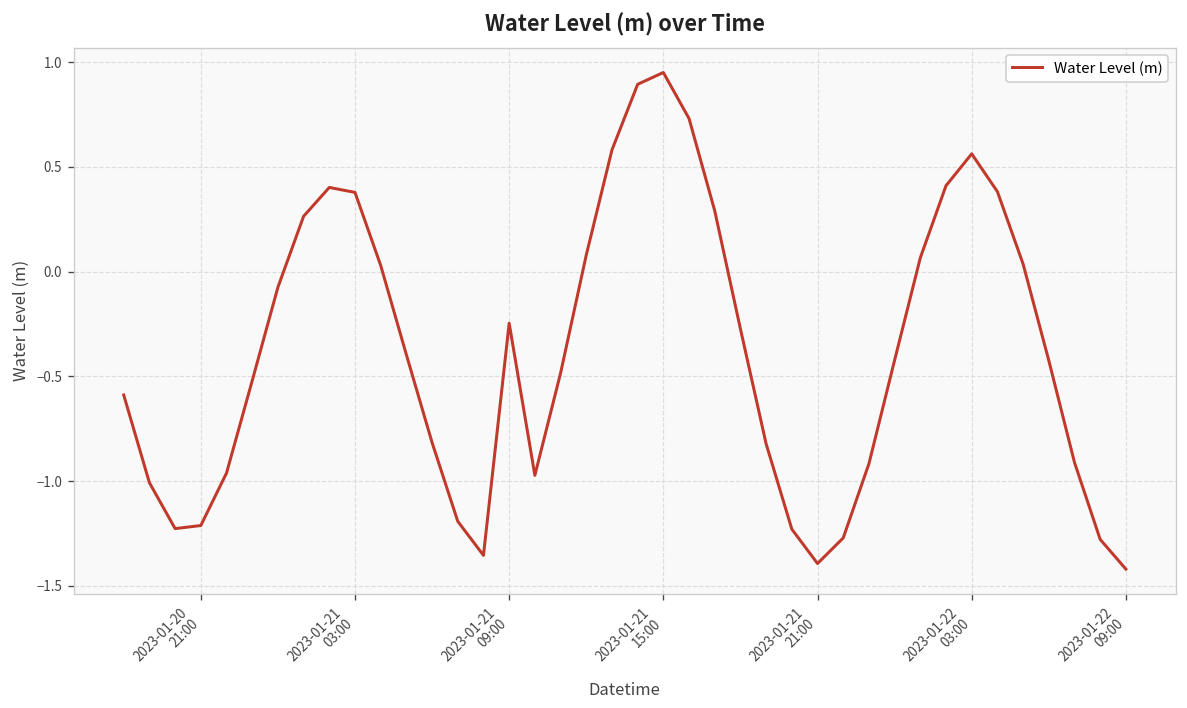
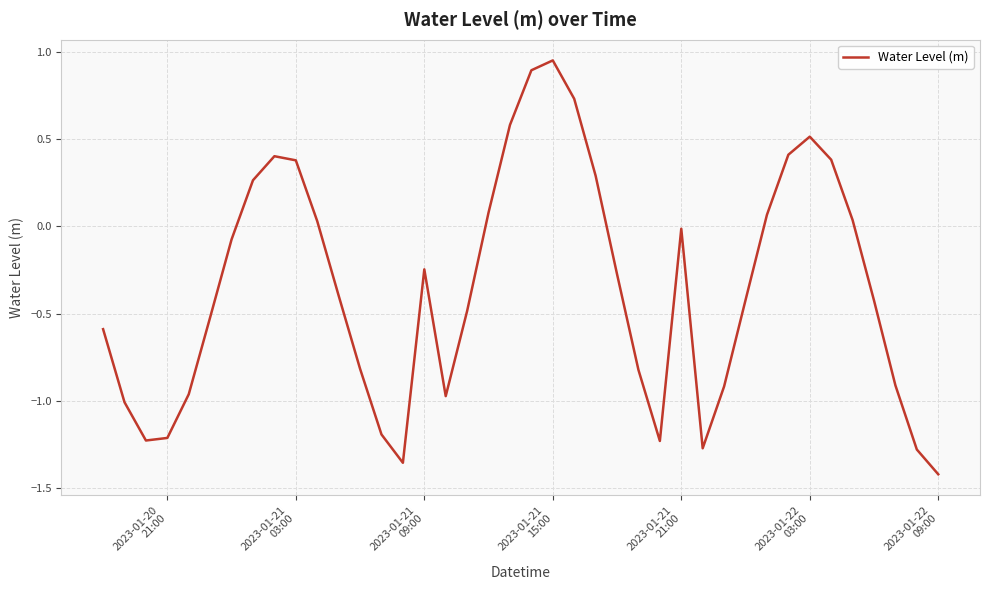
2023-01-21 21:00: -1.39 -> -0.01
2023-01-22 03:00: 0.56 -> 0.51
